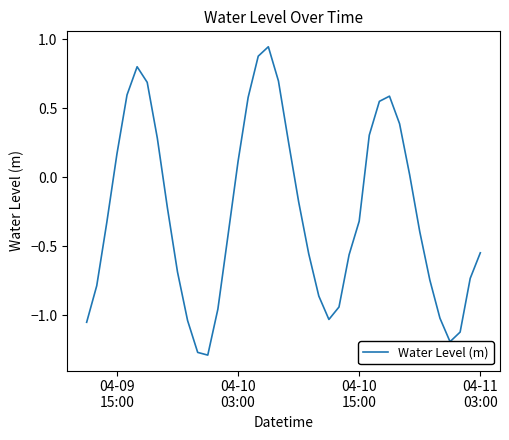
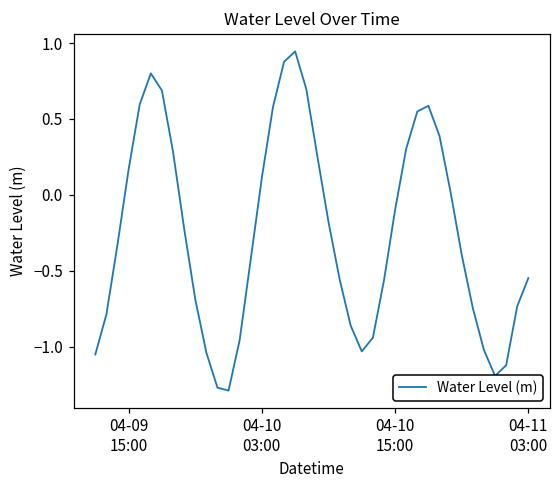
04-10 15:00: -0.32 -> -0.10
